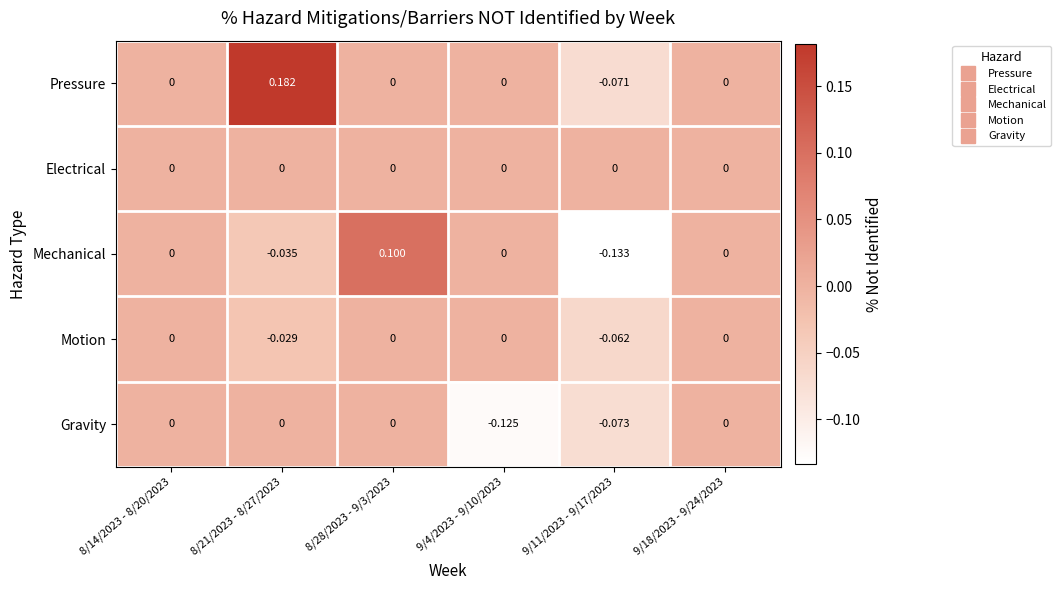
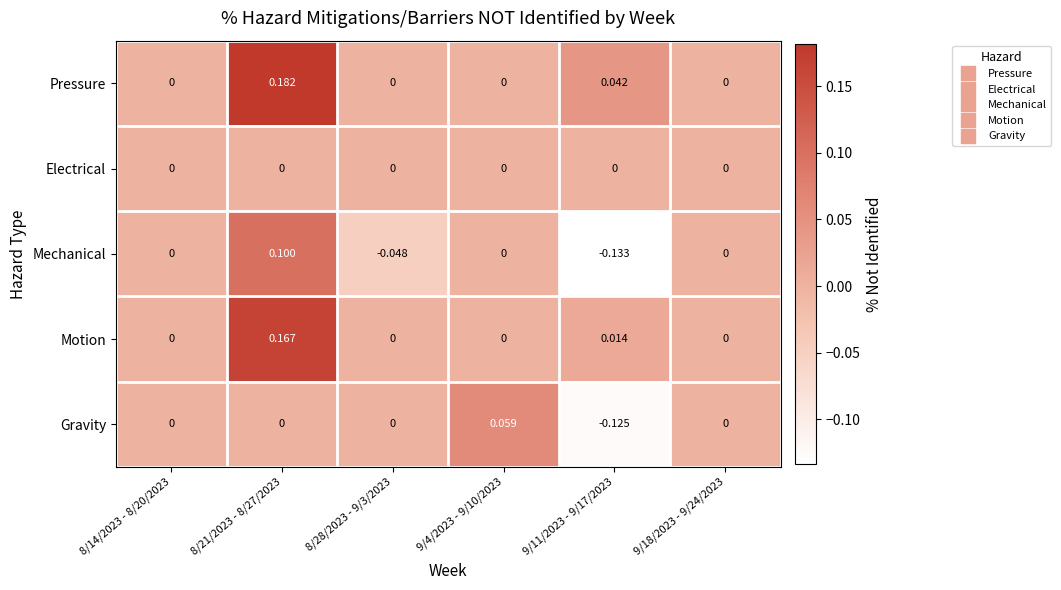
Pressure, 9/11/2023 - 9/17/2023: -0.071 -> 0.042
Mechanical, 8/21/2023 - 8/27/2023: -0.035 -> 0.100
Mechanical, 8/28/2023 - 9/3/2023: 0.100 -> -0.048
Motion, 8/21/2023 - 8/27/2023: -0.029 -> 0.167
Motion, 9/11/2023 - 9/17/2023: -0.062 -> 0.014
Gravity, 9/4/2023 - 9/10/2023: -0.125 -> 0.059
Gravity, 9/11/2023 - 9/17/2023: -0.073 -> -0.125
